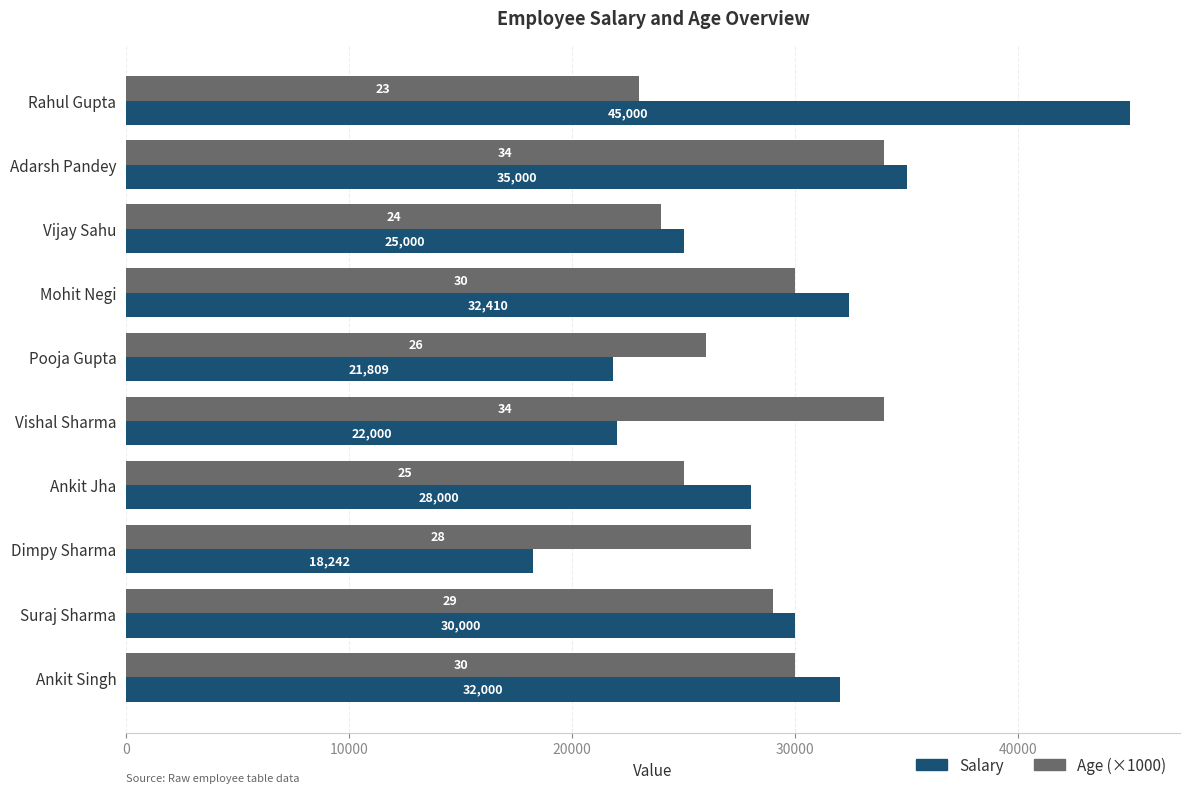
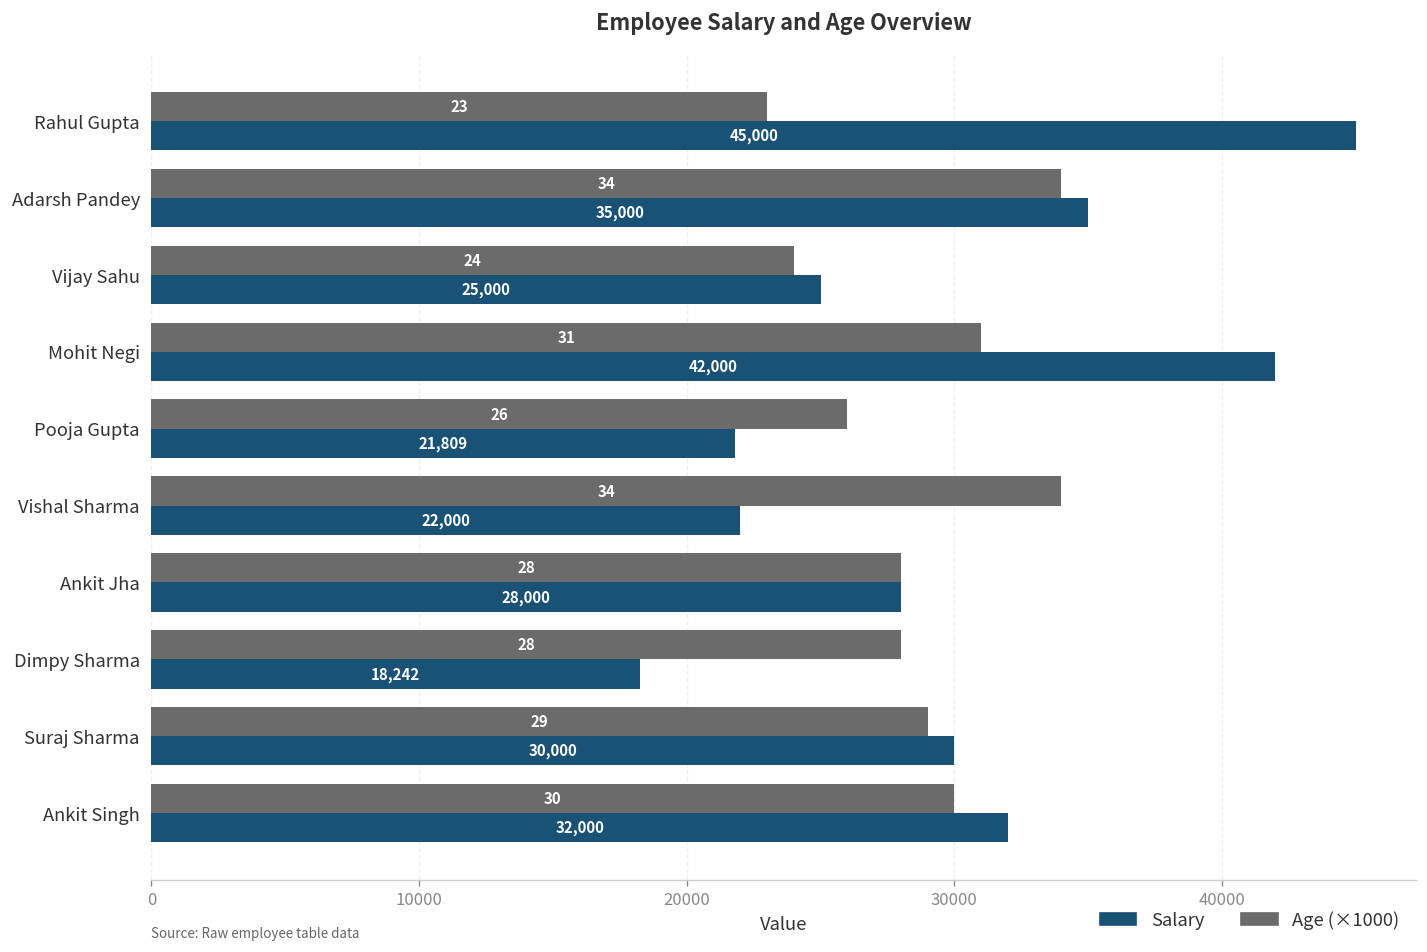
Age (×1000), Mohit Negi: 30 -> 31
Salary, Mohit Negi: 32,410 -> 42,000
Age (×1000), Ankit Jha: 25 -> 28
